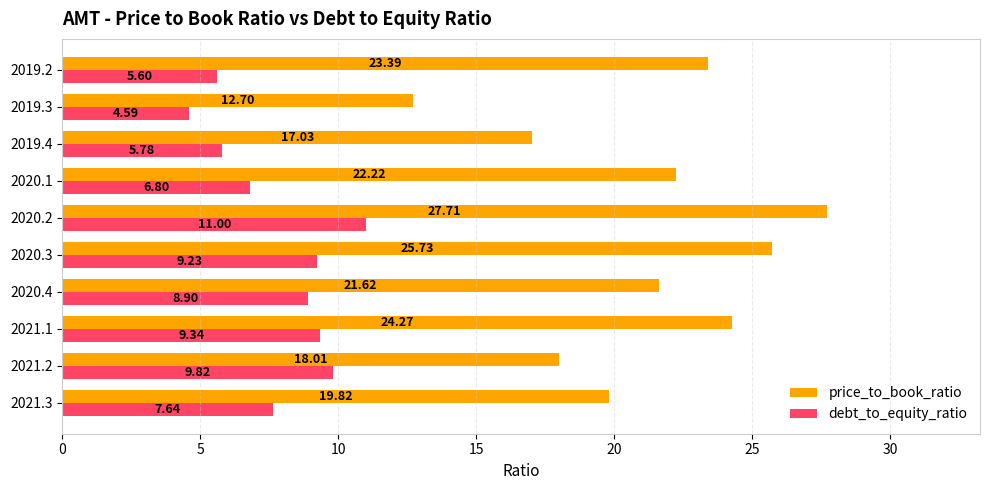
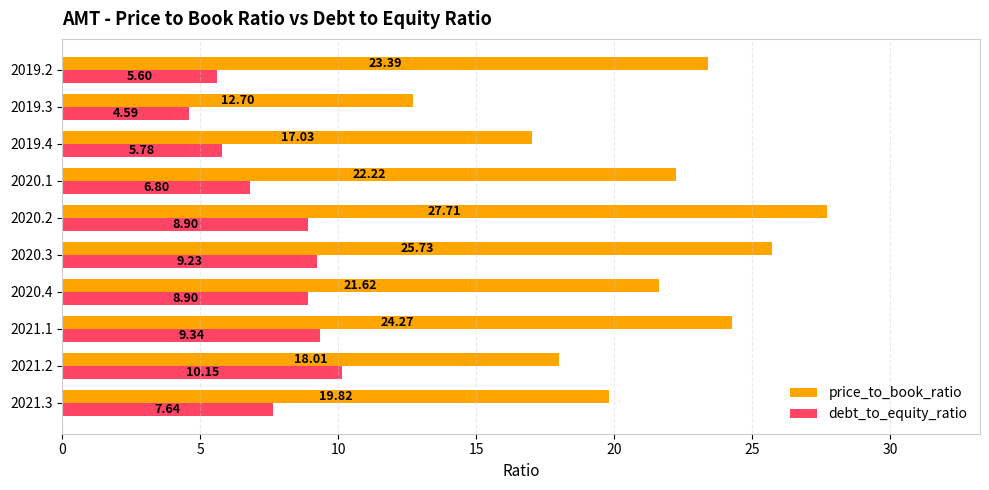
debt_to_equity_ratio, 2020.2: 11.00 -> 8.90
debt_to_equity_ratio, 2021.2: 9.82 -> 10.15
